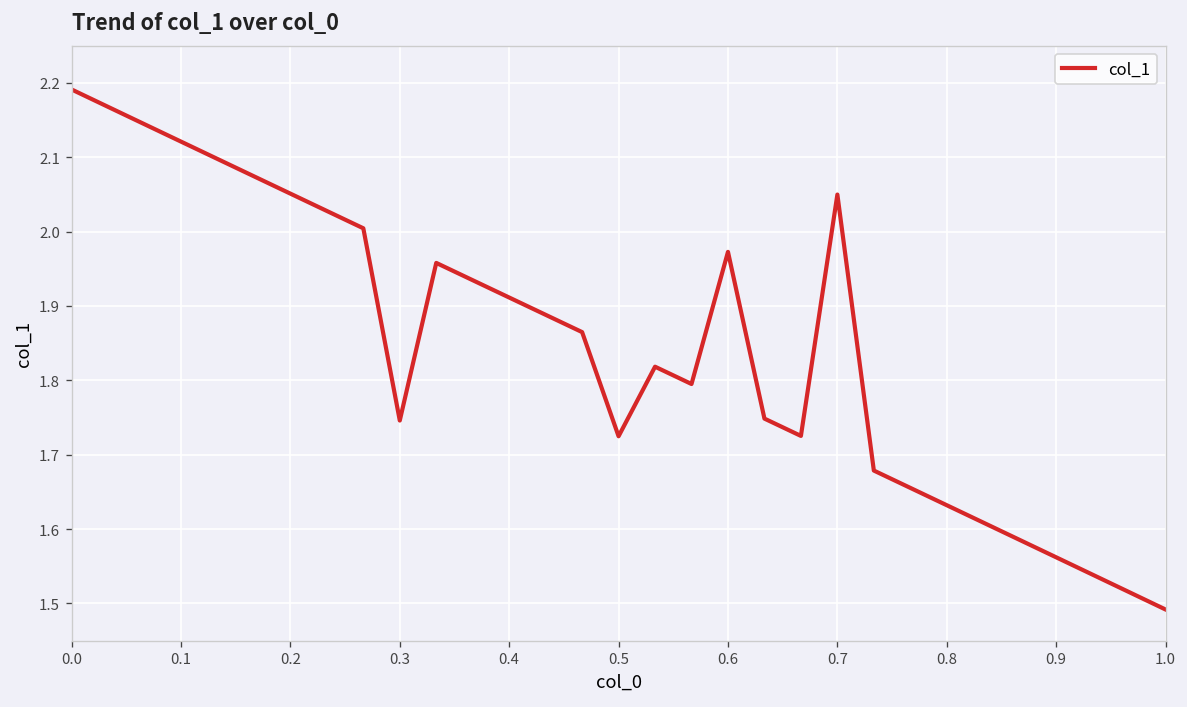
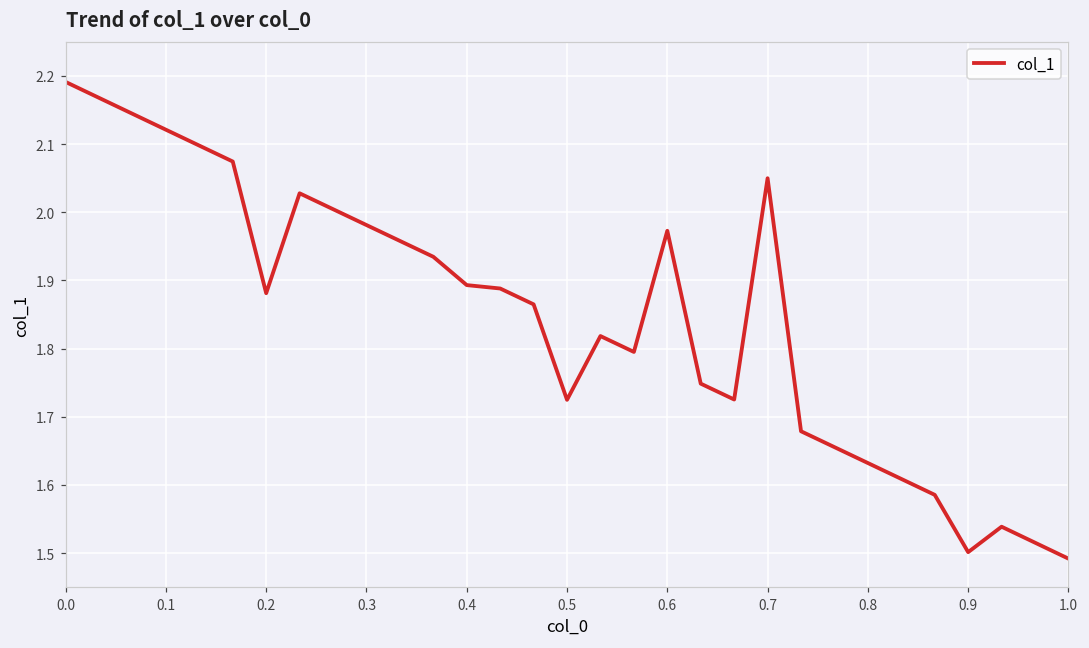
0.2: 2.05 -> 1.88
0.3: 1.75 -> 1.98
0.4: 1.91 -> 1.89
0.9: 1.56 -> 1.50
